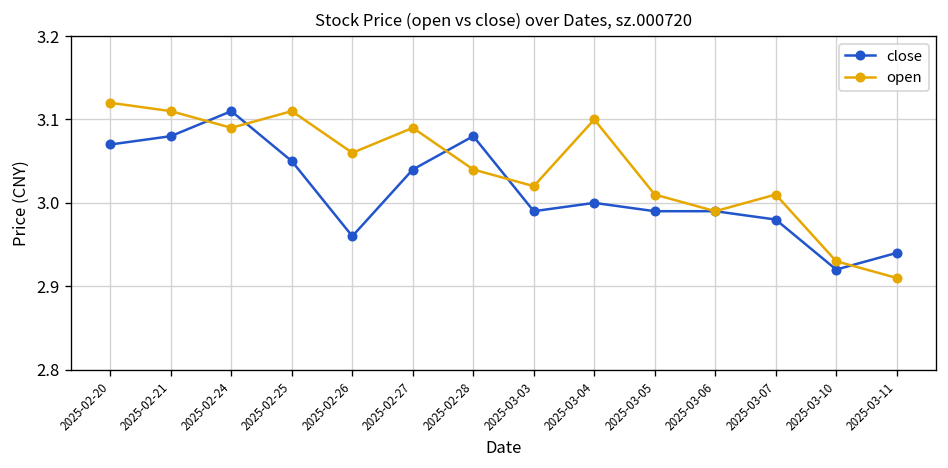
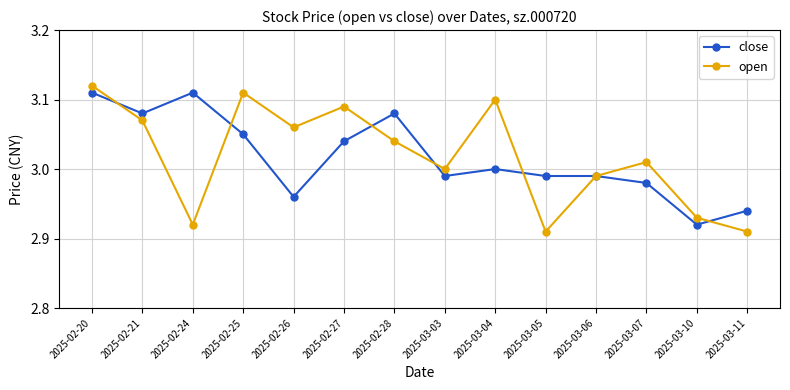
close, 2025-02-20: 3.07 -> 3.11
open, 2025-02-21: 3.11 -> 3.07
open, 2025-02-24: 3.09 -> 2.92
open, 2025-03-03: 3.02 -> 3.00
open, 2025-03-05: 3.01 -> 2.91
